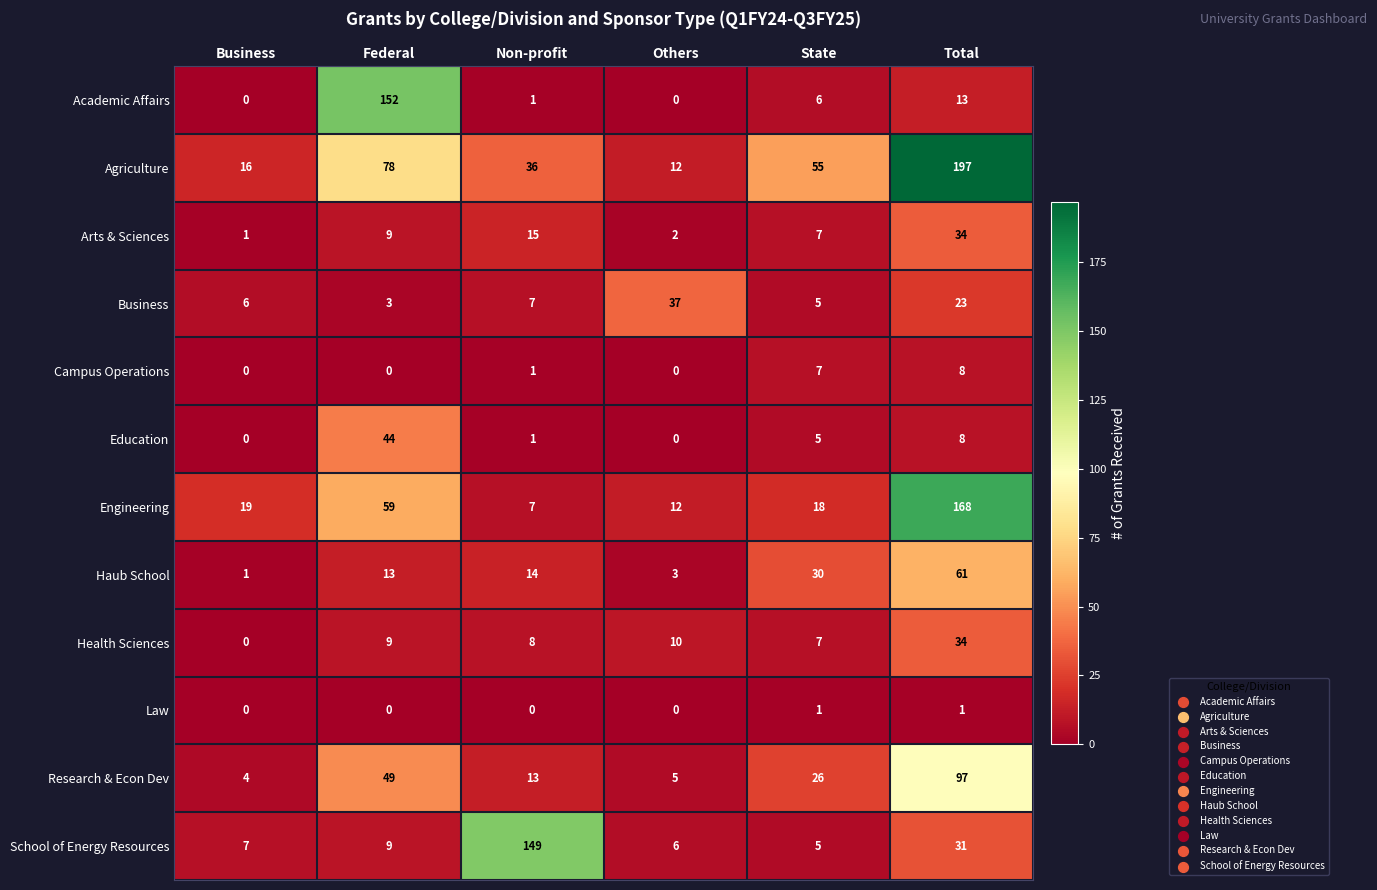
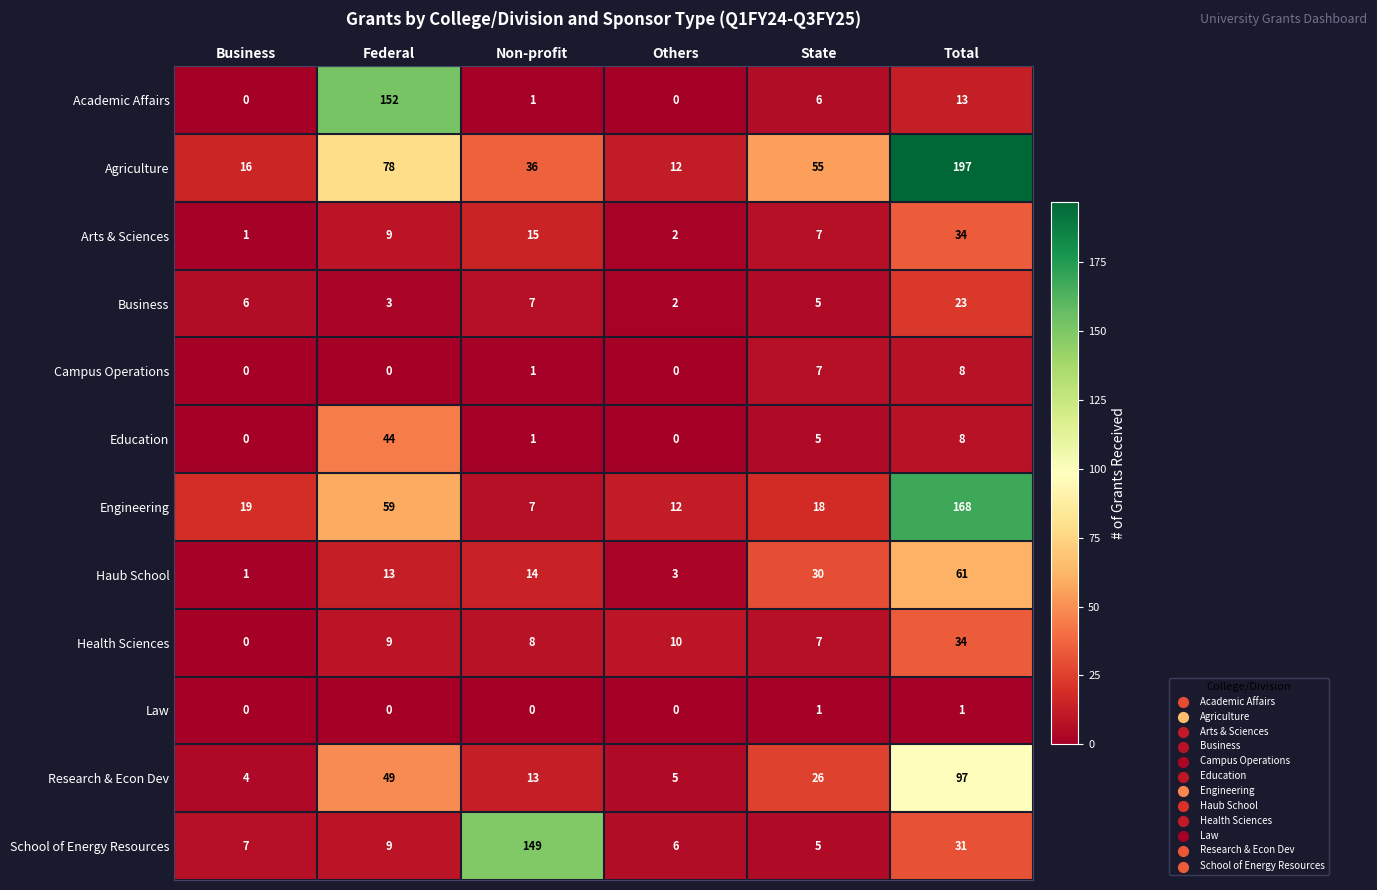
Business, Others: 37 -> 2
